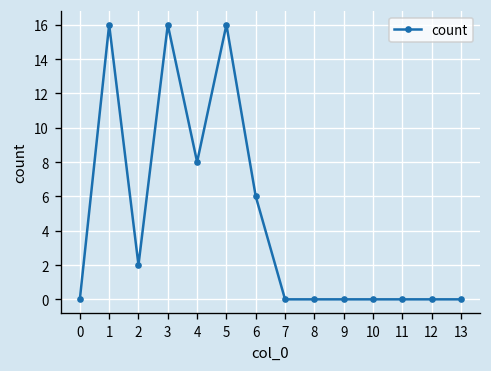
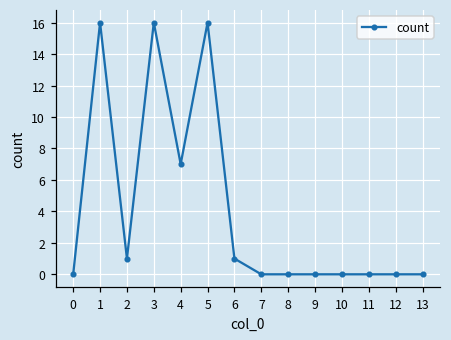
2: 2 -> 1
4: 8 -> 7
6: 6 -> 1
